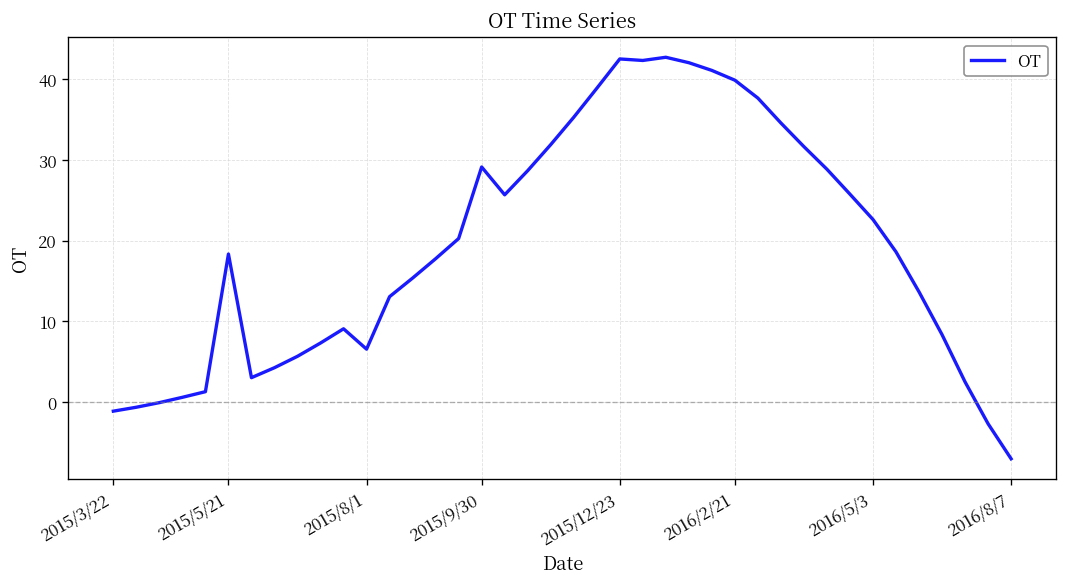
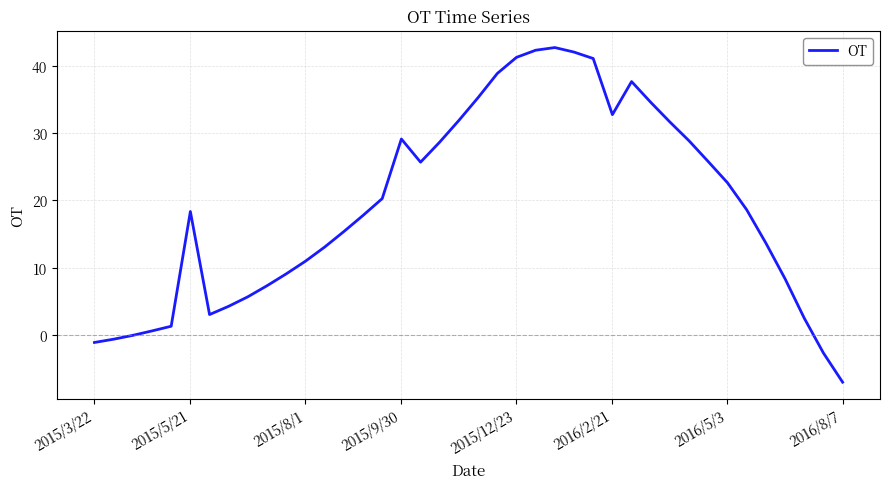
2015/8/1: 7 -> 11
2015/12/23: 43 -> 41
2016/2/21: 40 -> 33
